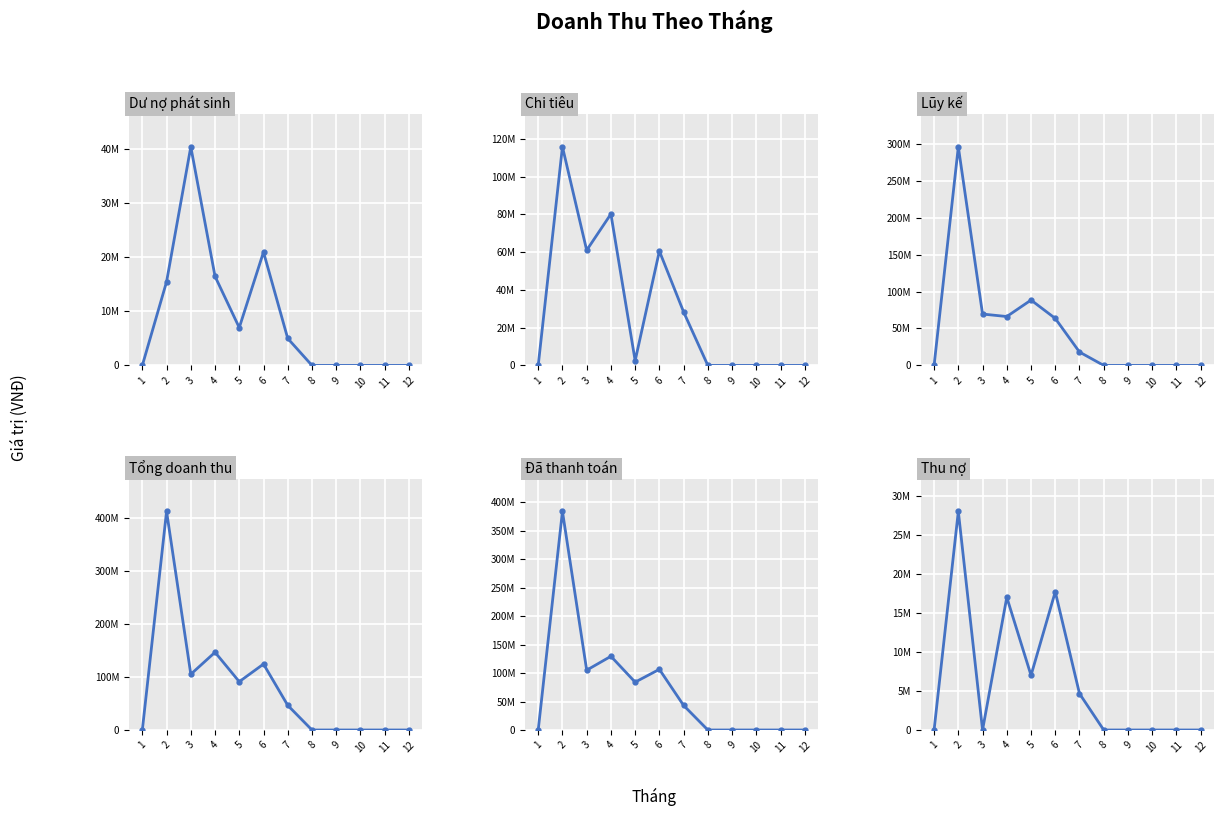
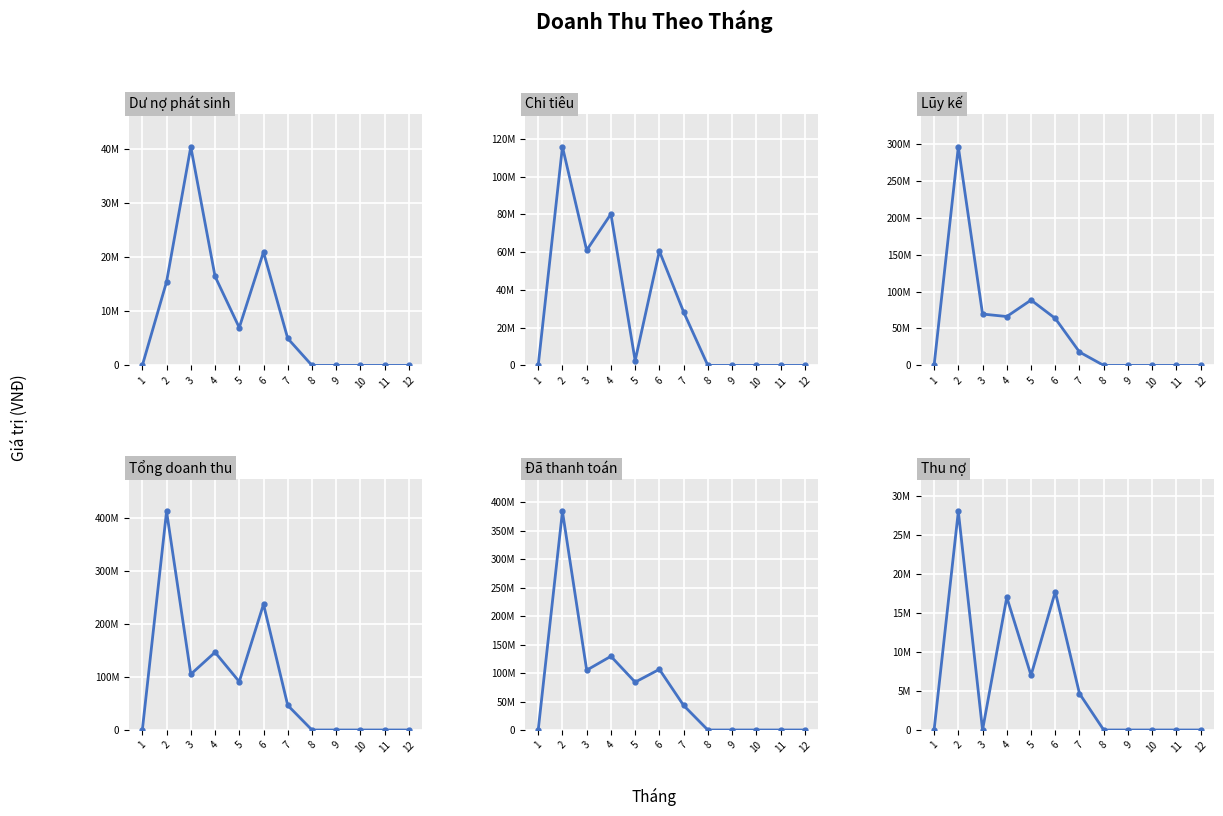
Tổng doanh thu, 6: 120000000 -> 240000000
